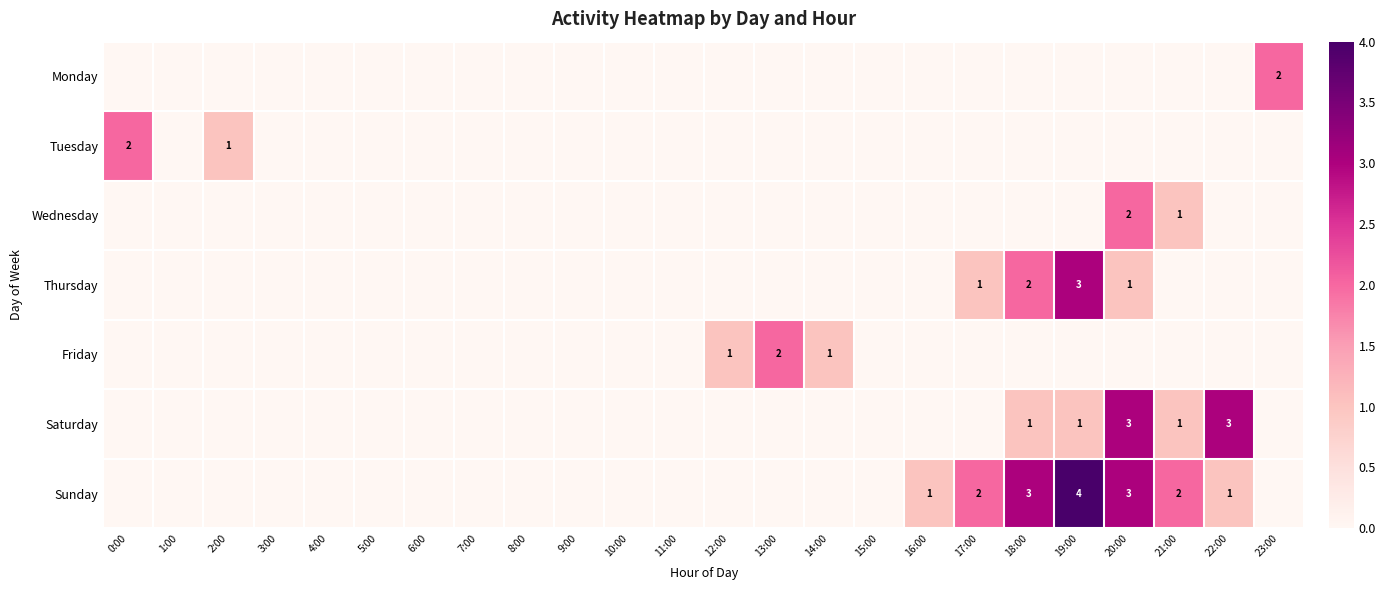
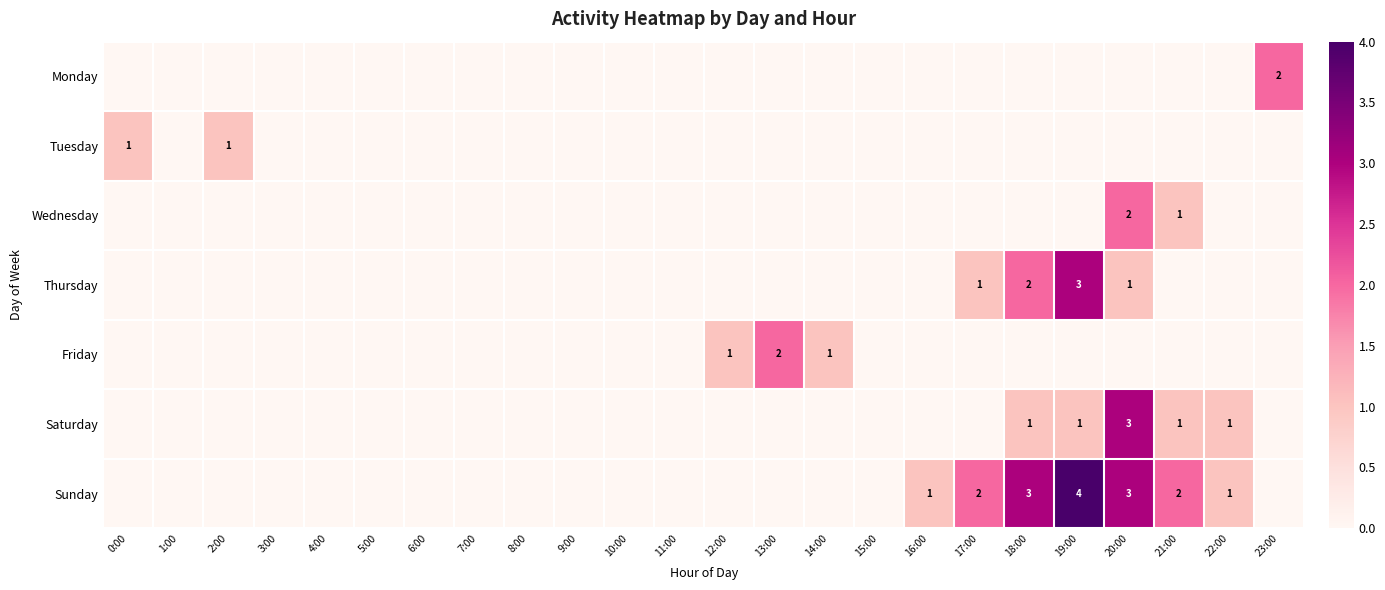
Tuesday, 0:00: 2 -> 1
Saturday, 22:00: 3 -> 1
